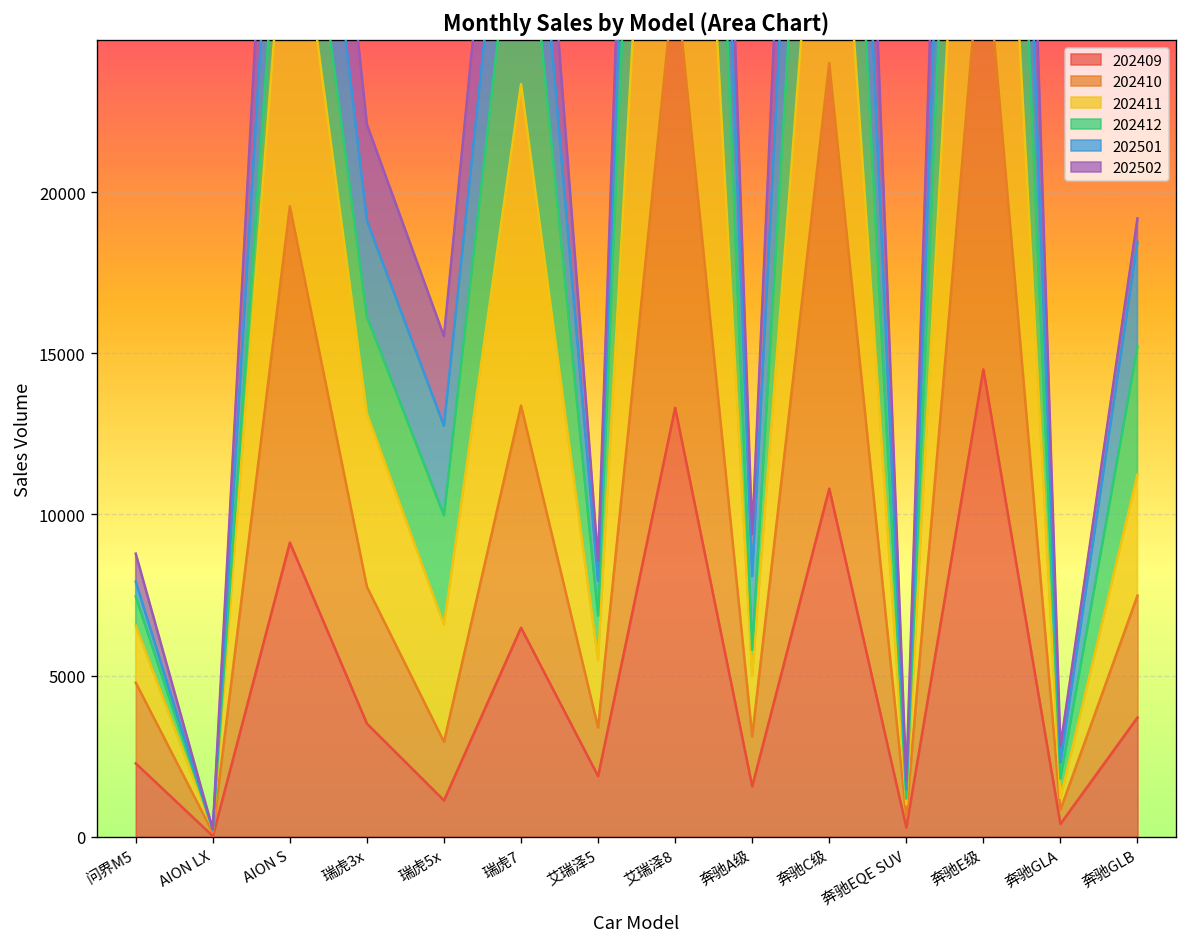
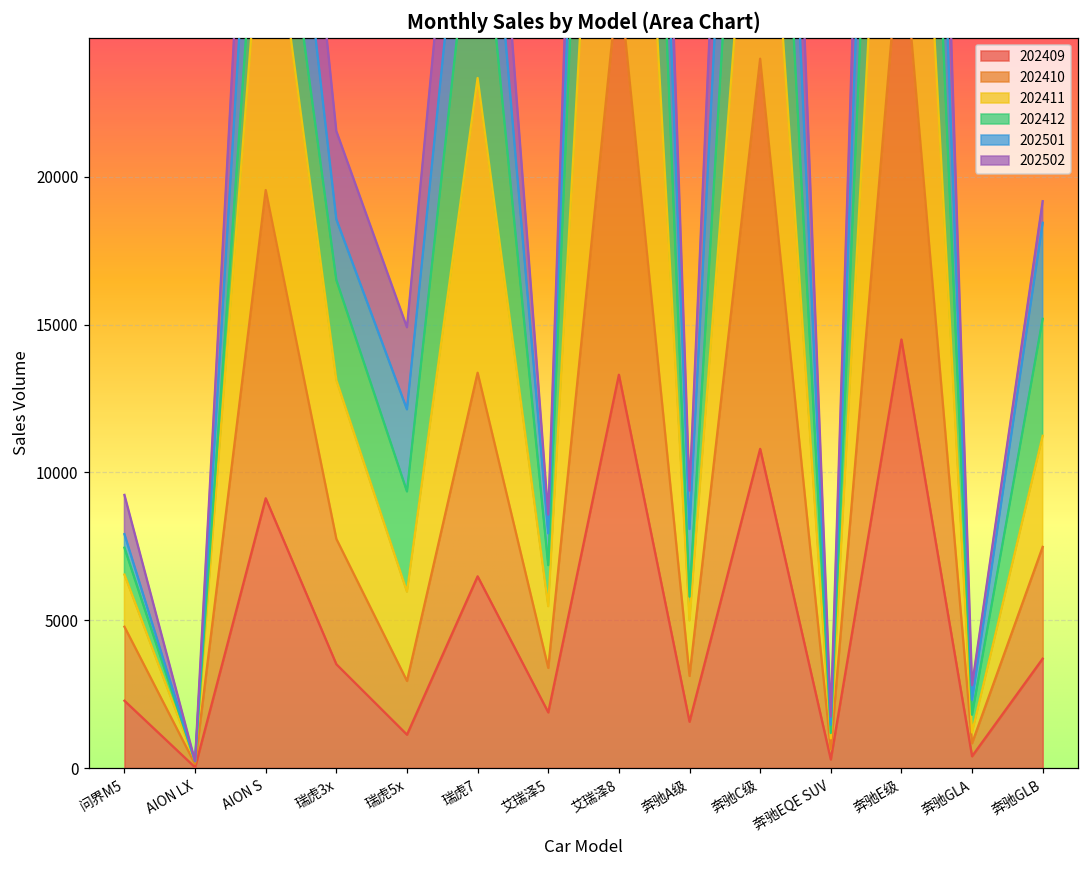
202502, 问界M5: 900 -> 1300
202412, 瑞虎3x: 3000 -> 3400
202501, 瑞虎3x: 3000 -> 2100
202411, 瑞虎5x: 3600 -> 3000
